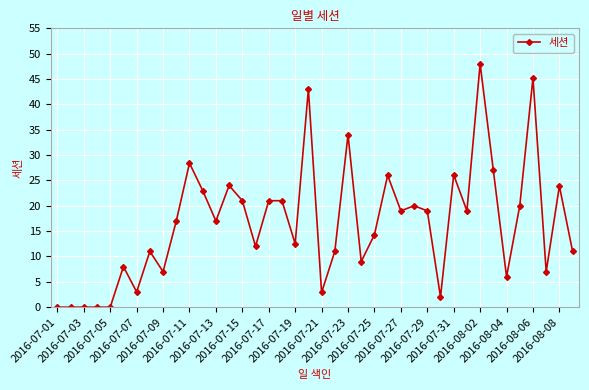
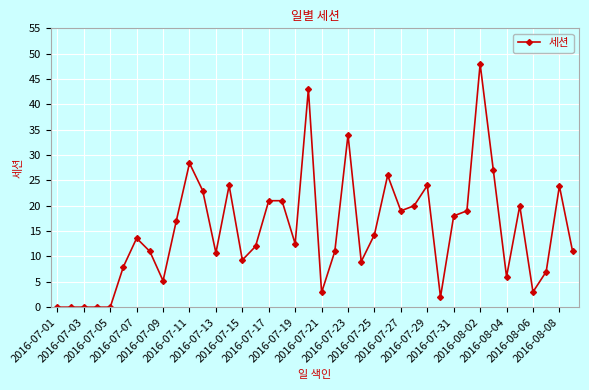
2016-07-07: 3 -> 14
2016-07-09: 7 -> 5
2016-07-13: 17 -> 11
2016-07-15: 21 -> 9
2016-07-29: 19 -> 24
2016-07-31: 26 -> 18
2016-08-06: 45 -> 3
